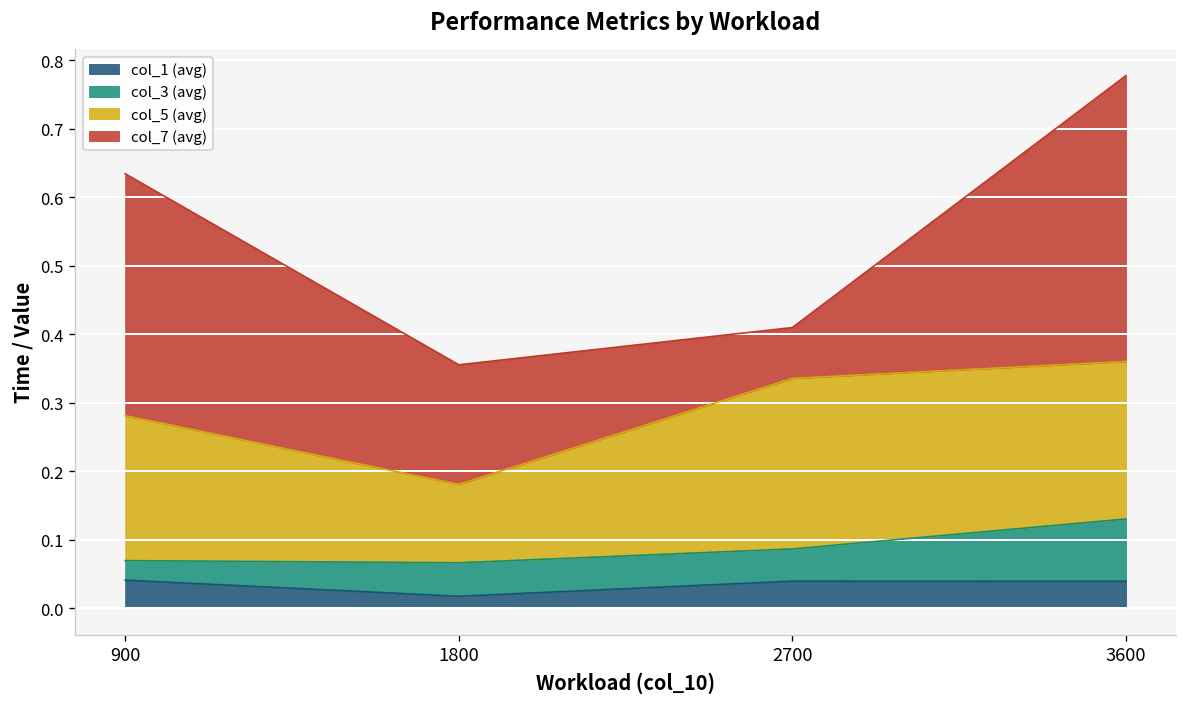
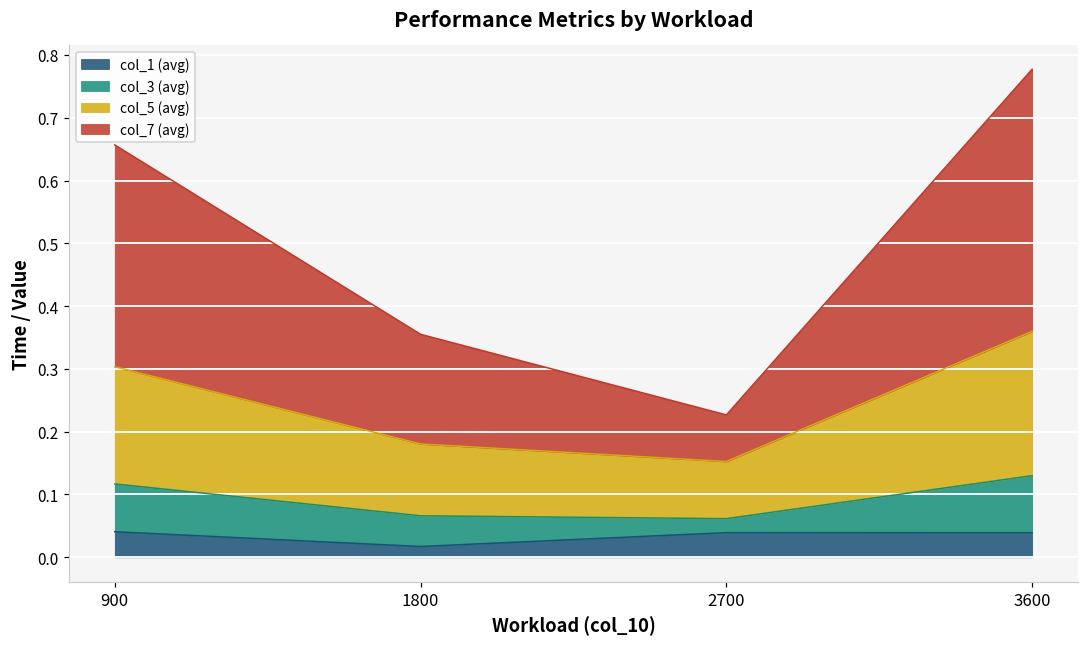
col_3 (avg), 900: 0.03 -> 0.08
col_5 (avg), 900: 0.21 -> 0.19
col_3 (avg), 2700: 0.05 -> 0.02
col_5 (avg), 2700: 0.25 -> 0.09
